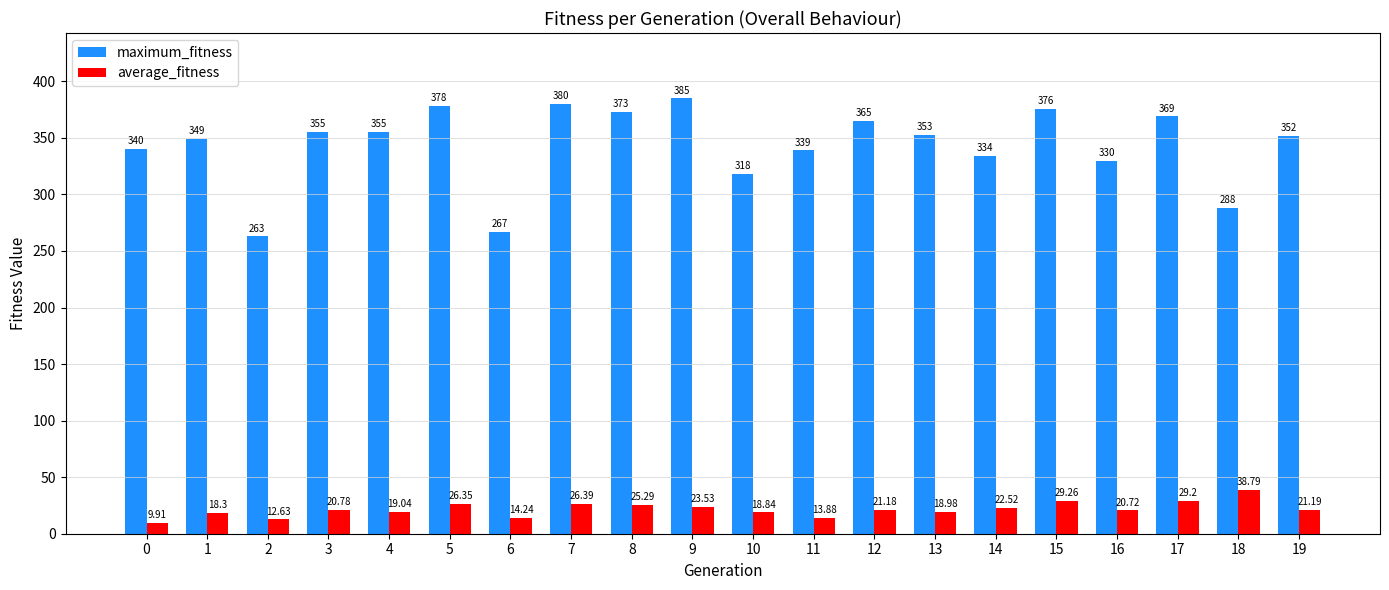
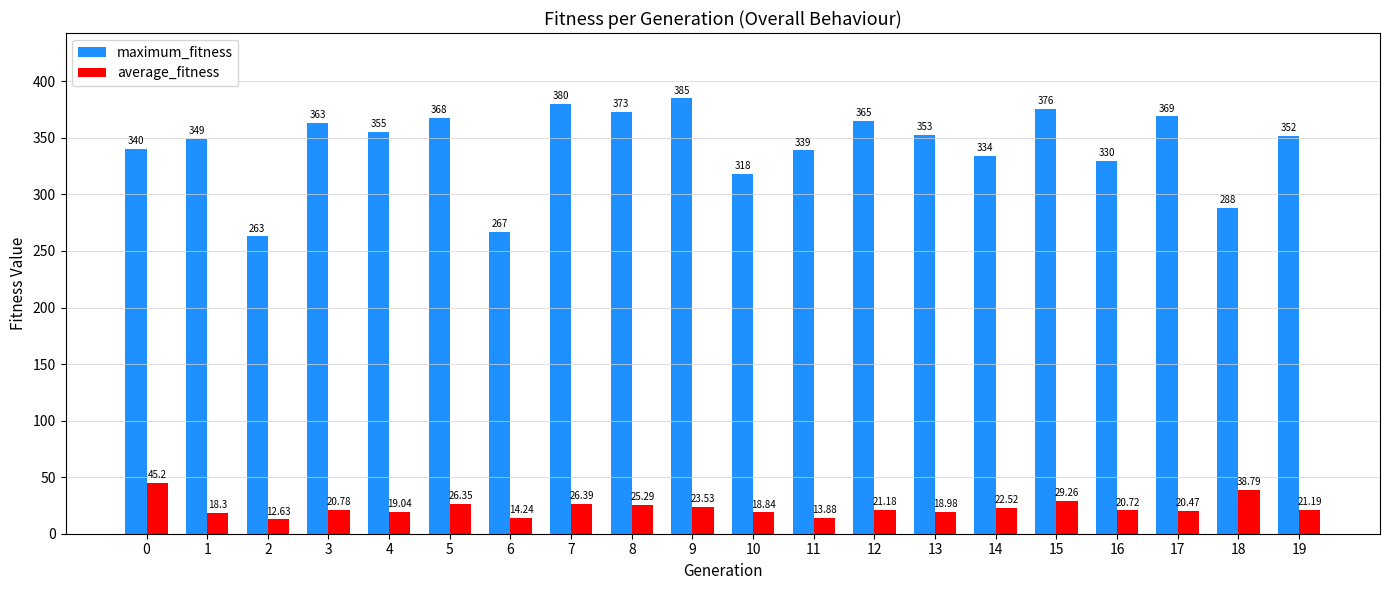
average_fitness, 0: 9.91 -> 45.2
maximum_fitness, 3: 355 -> 363
maximum_fitness, 5: 378 -> 368
average_fitness, 17: 29.2 -> 20.47
